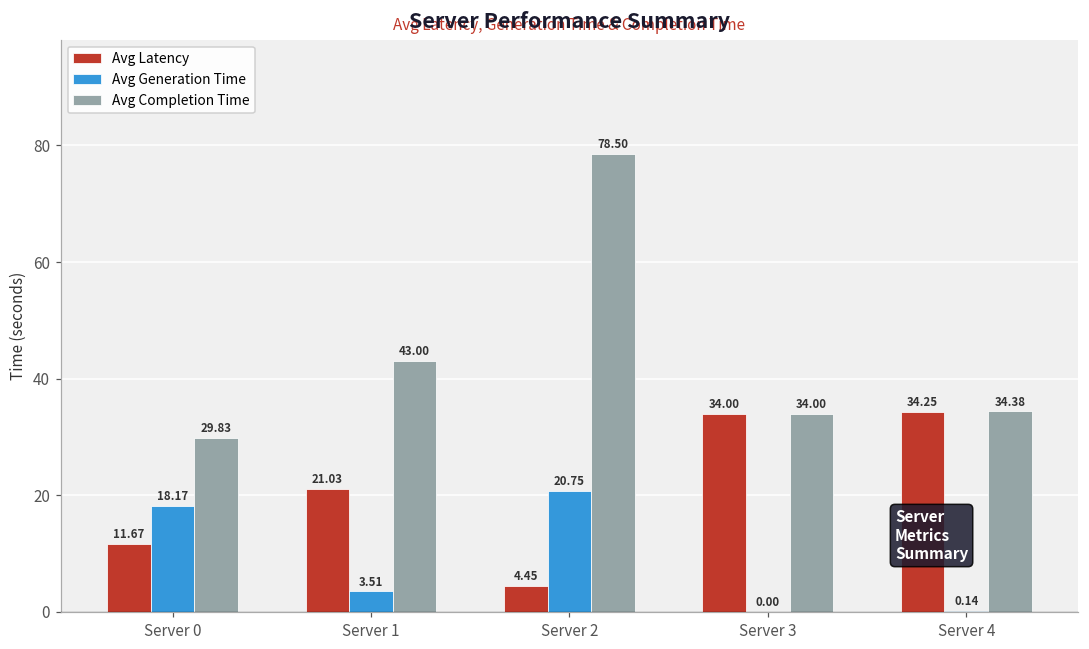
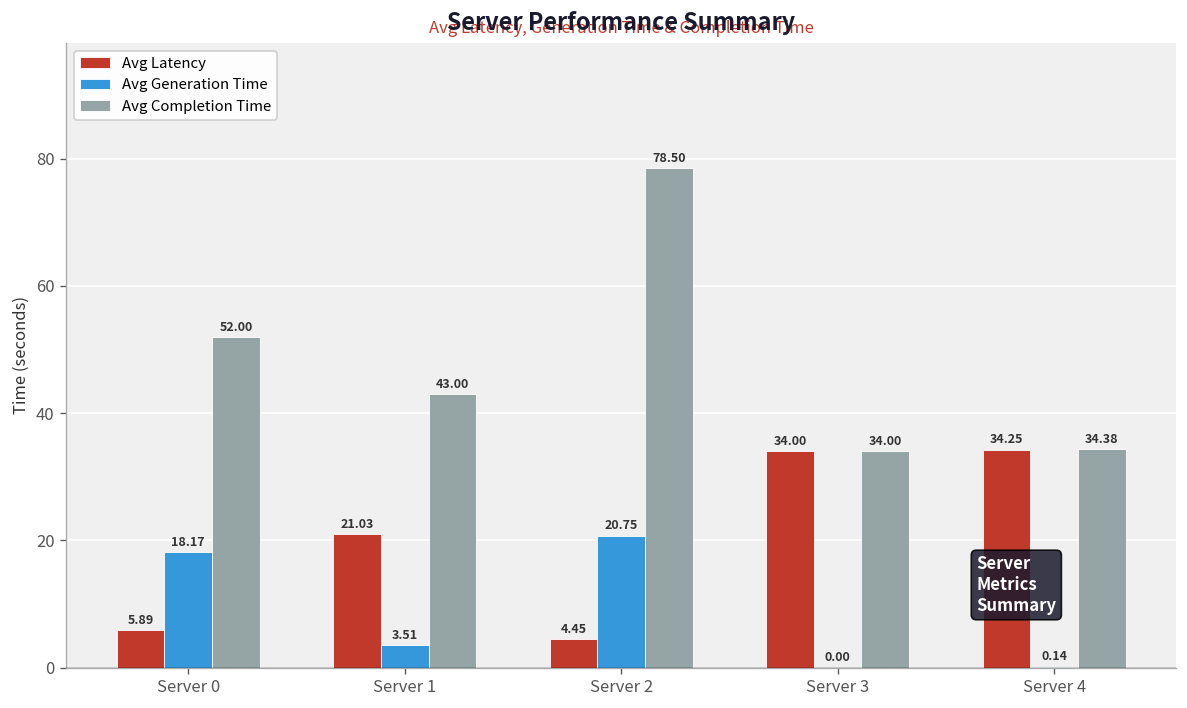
Avg Latency, Server 0: 11.67 -> 5.89
Avg Completion Time, Server 0: 29.83 -> 52.00
